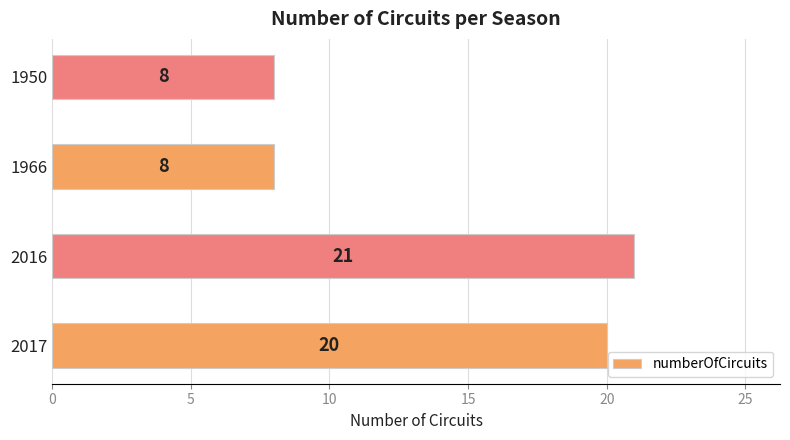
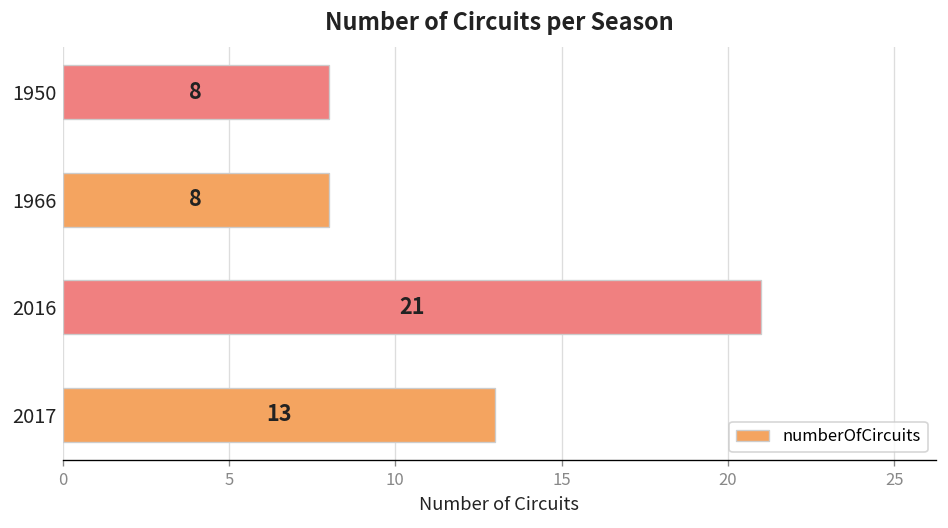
2017: 20 -> 13
